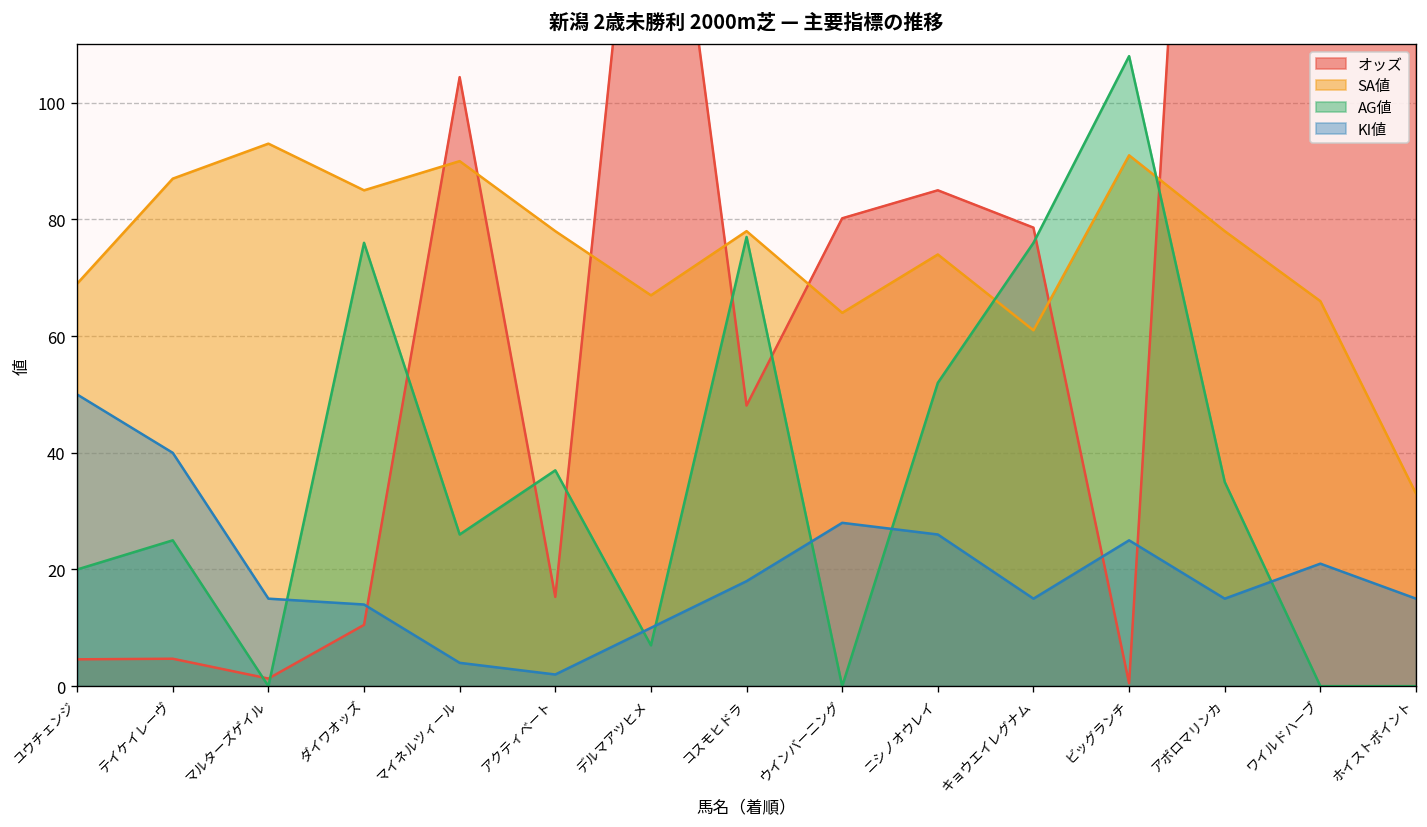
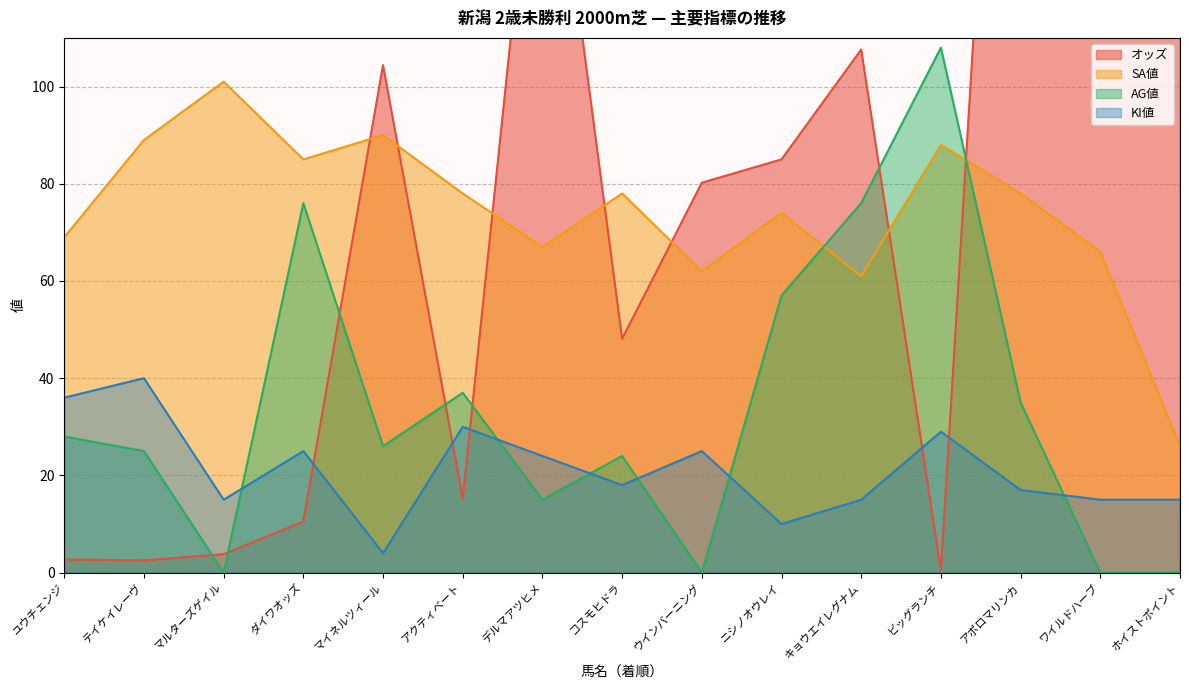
オッズ, ユウチェンジ: 5 -> 3
AG値, ユウチェンジ: 20 -> 28
KI値, ユウチェンジ: 50 -> 36
オッズ, テイケイレーヴ: 5 -> 3
SA値, テイケイレーヴ: 87 -> 89
オッズ, マルターズゲイル: 1 -> 4
SA値, マルターズゲイル: 93 -> 101
KI値, ダイワオッズ: 14 -> 25
KI値, アクティベート: 2 -> 30
AG値, デルマアツヒメ: 7 -> 15
KI値, デルマアツヒメ: 10 -> 24
AG値, コスモヒドラ: 77 -> 24
SA値, ウインバーニング: 64 -> 62
KI値, ウインバーニング: 28 -> 25
AG値, ニシノオウレイ: 52 -> 57
KI値, ニシノオウレイ: 26 -> 10
オッズ, キョウエイレグナム: 79 -> 108
SA値, ビッグランチ: 91 -> 88
KI値, ビッグランチ: 25 -> 29
KI値, アポロマリンカ: 15 -> 17
KI値, ワイルドハーブ: 21 -> 15
SA値, ホイストポイント: 33 -> 26
